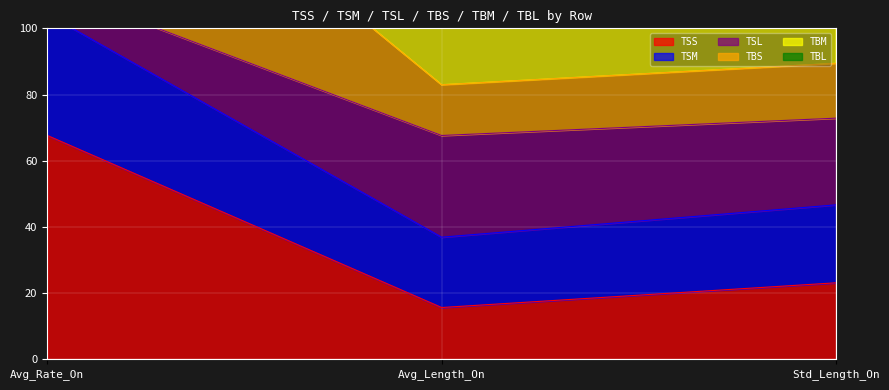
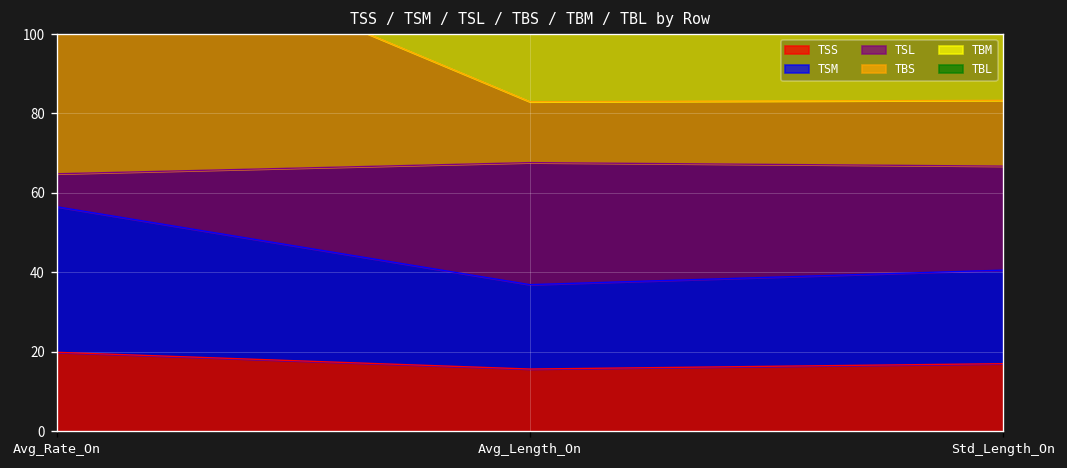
TSS, Avg_Rate_On: 68 -> 20
TSS, Std_Length_On: 23 -> 17
